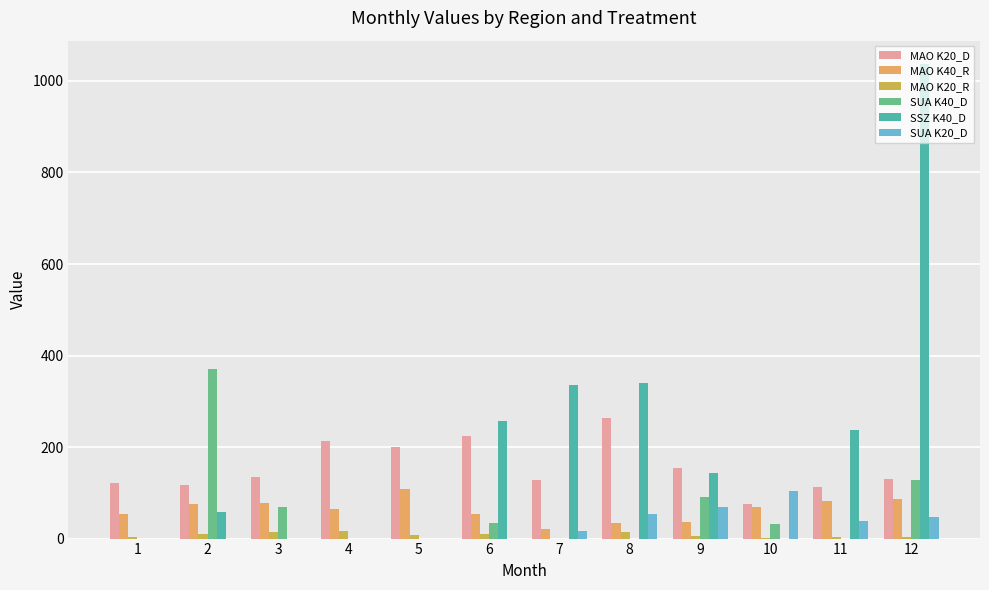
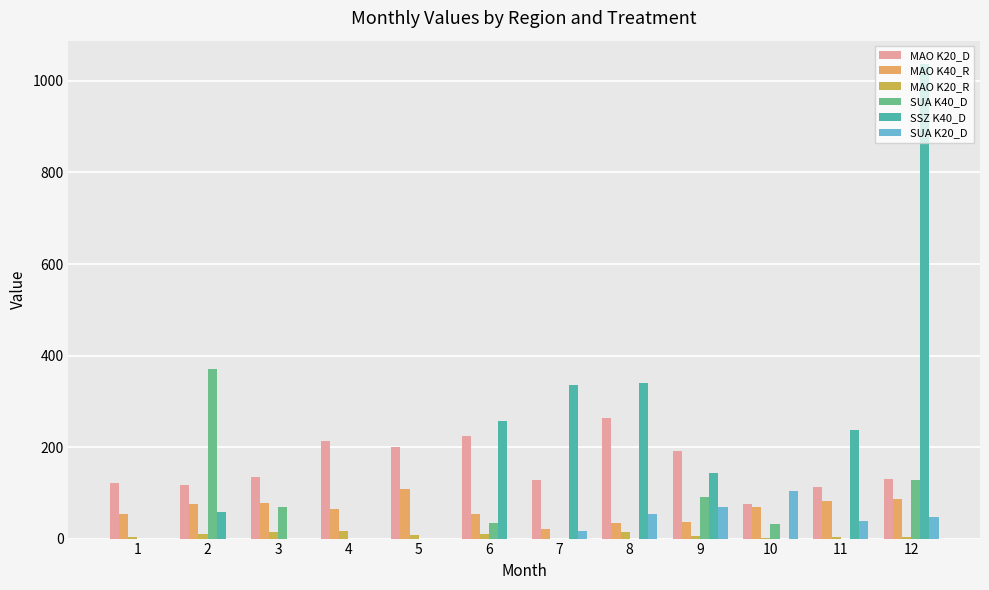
MAO K20_D, 9: 150 -> 190
